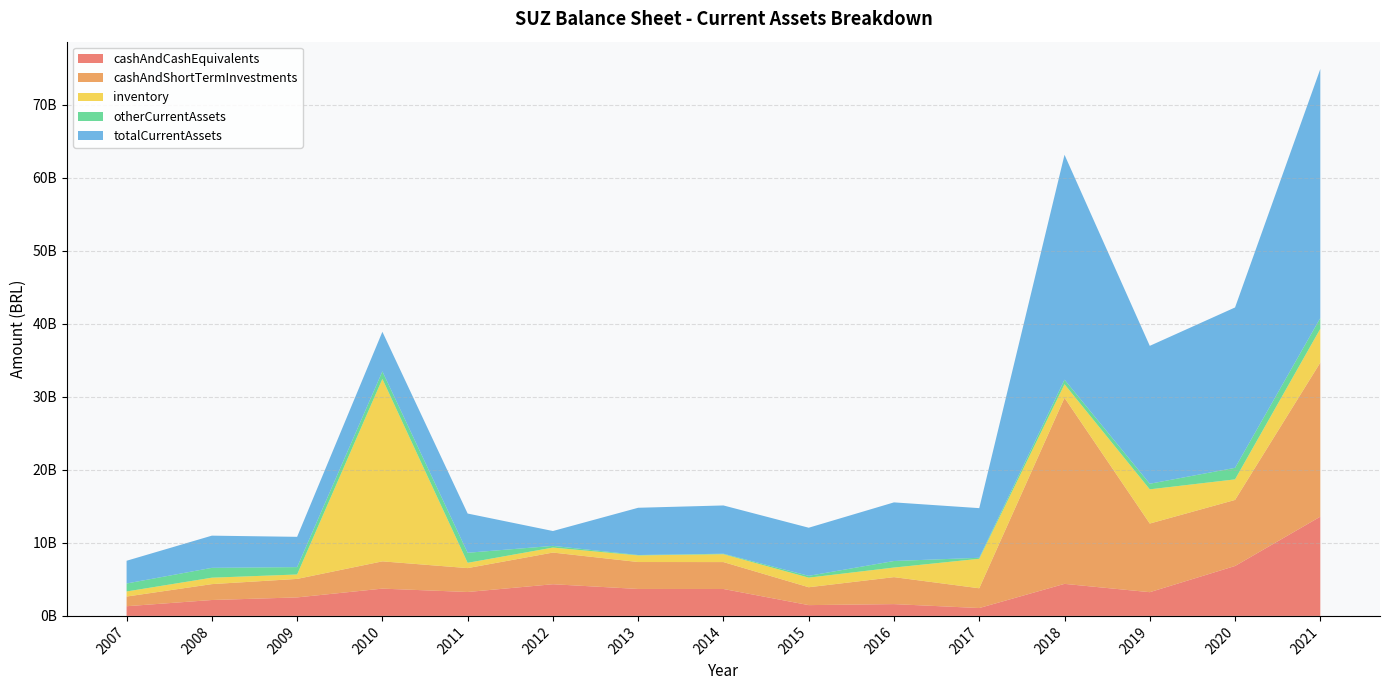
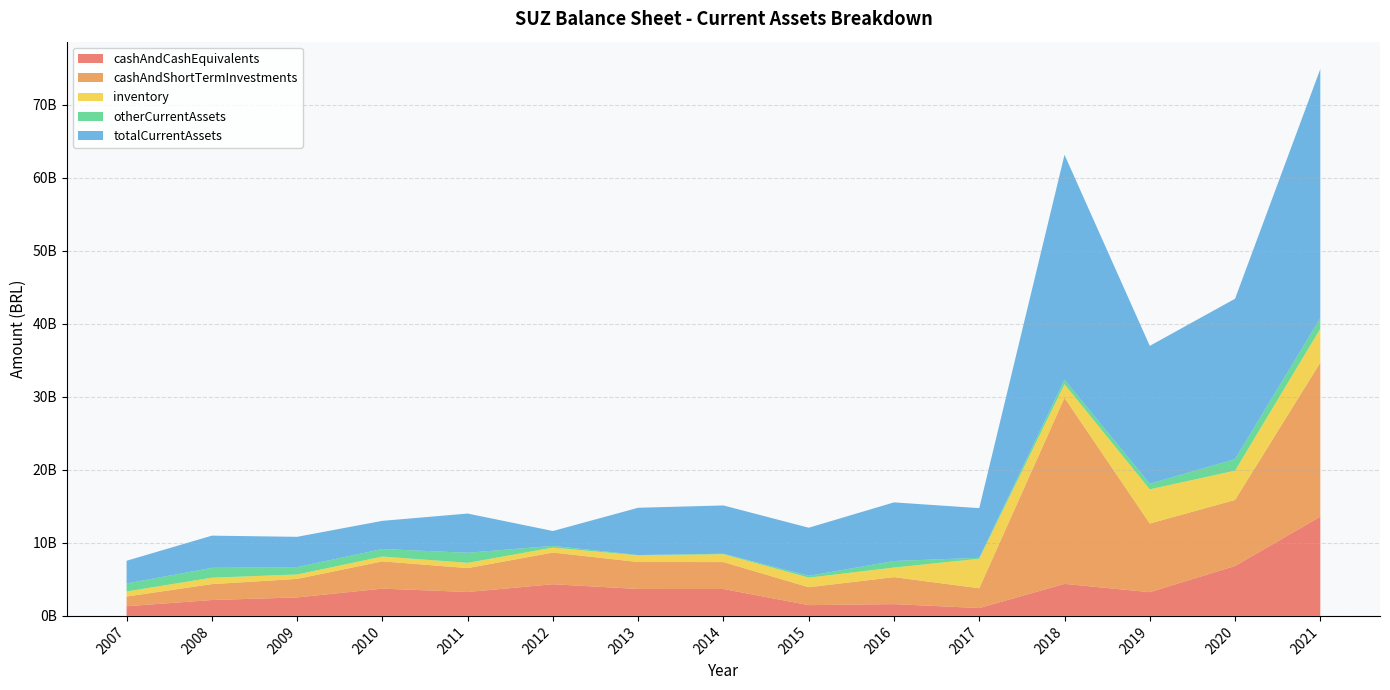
inventory, 2010: 25000000000 -> 1000000000
totalCurrentAssets, 2010: 5000000000 -> 4000000000
inventory, 2020: 3000000000 -> 4000000000
